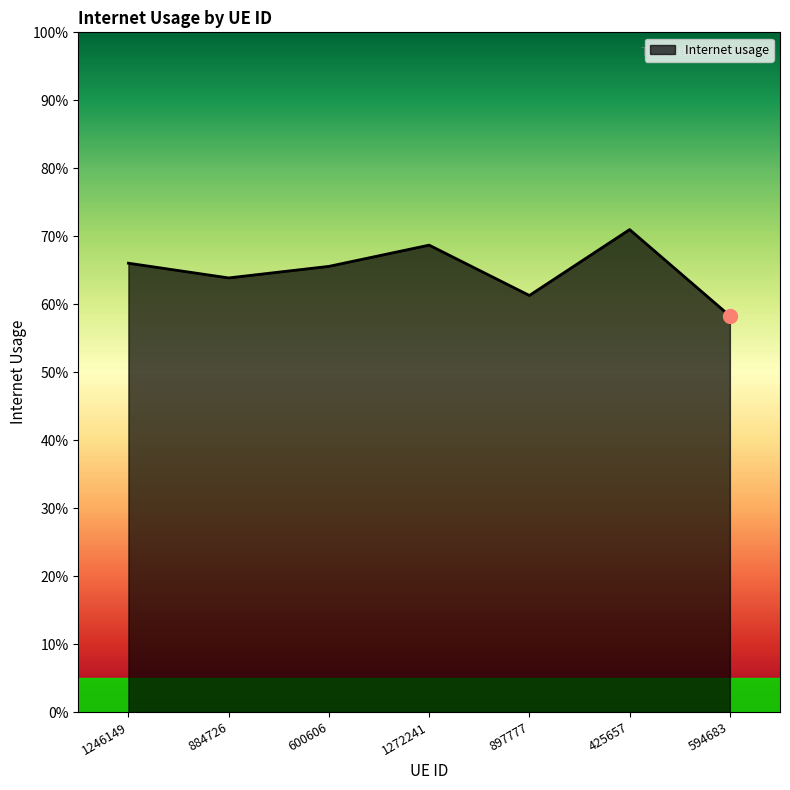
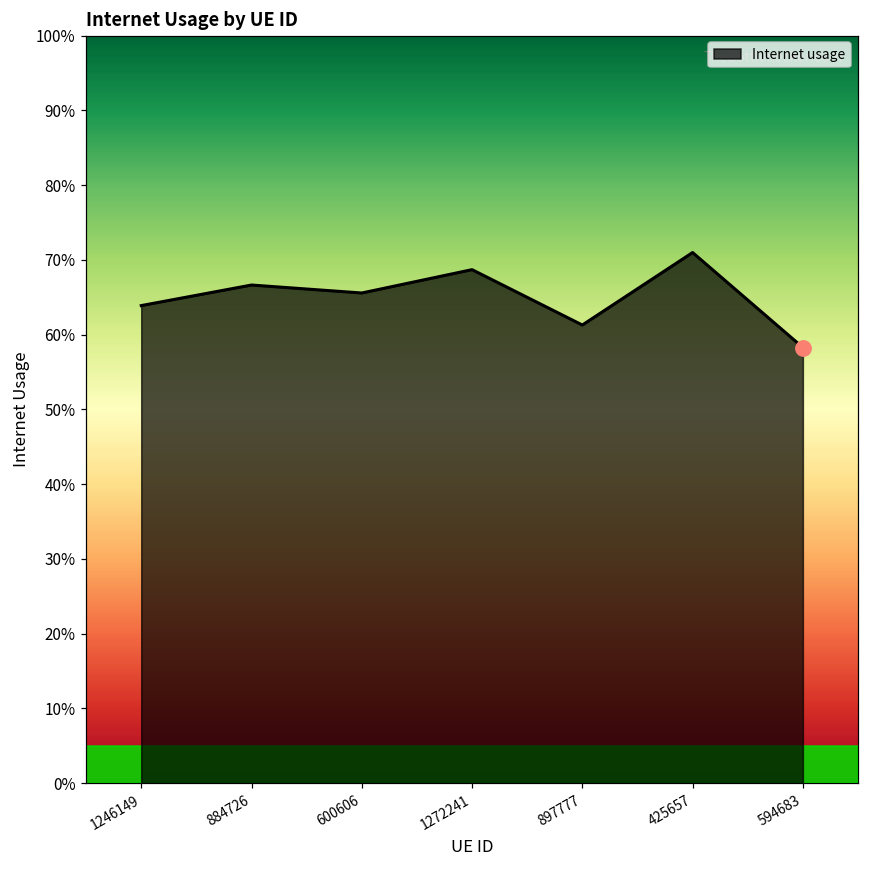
Internet usage, 1246149: 66% -> 64%
Internet usage, 884726: 64% -> 67%
